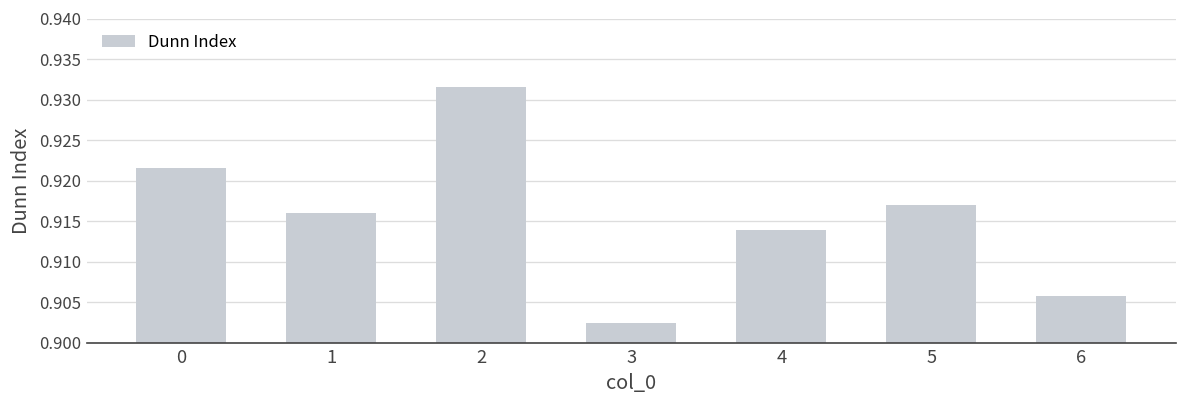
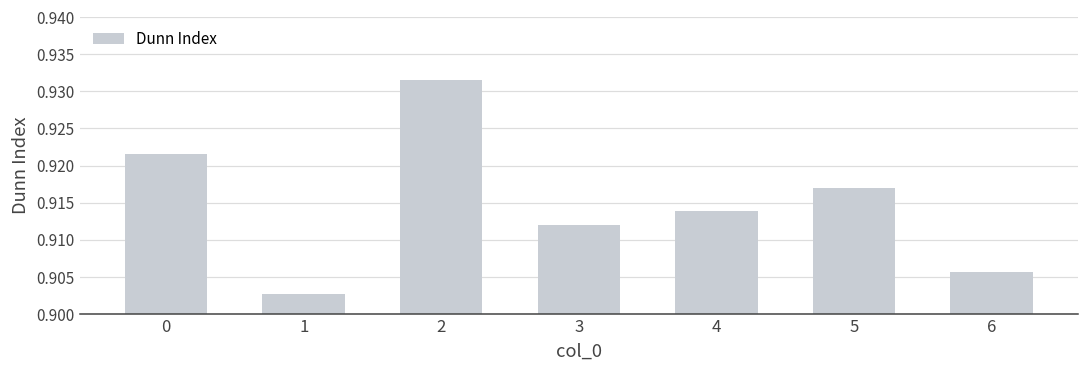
1: 0.916 -> 0.903
3: 0.902 -> 0.912
